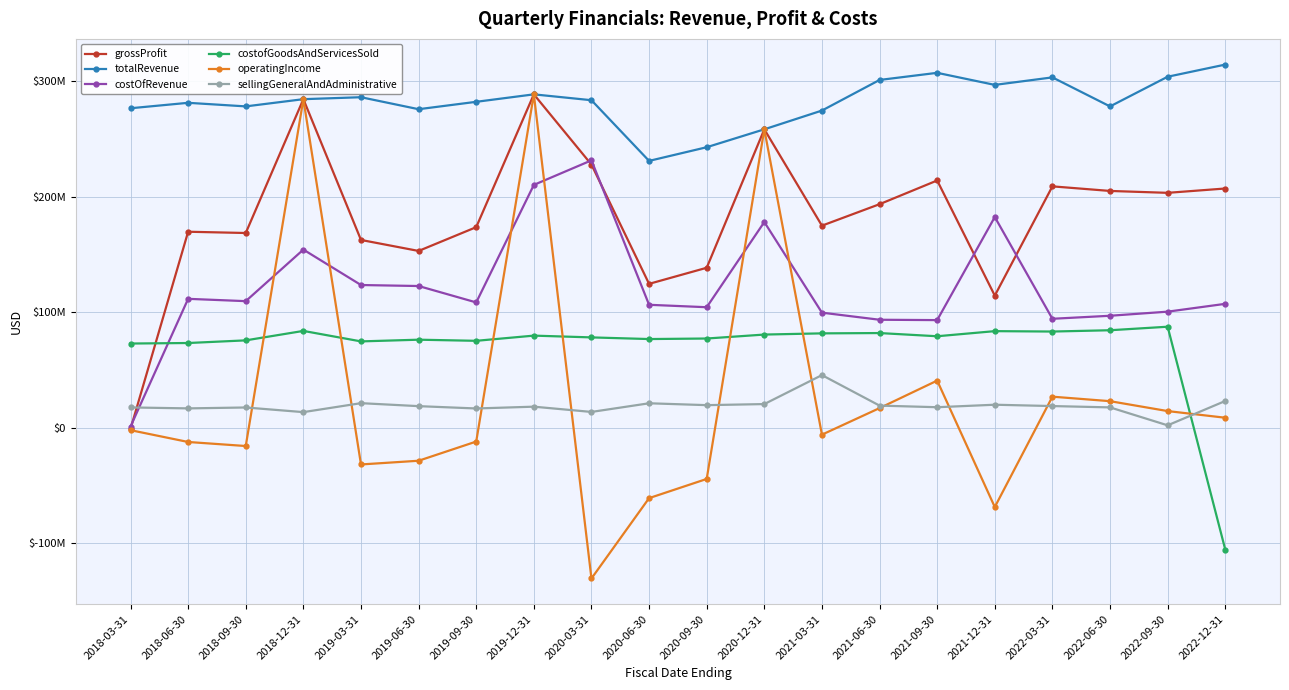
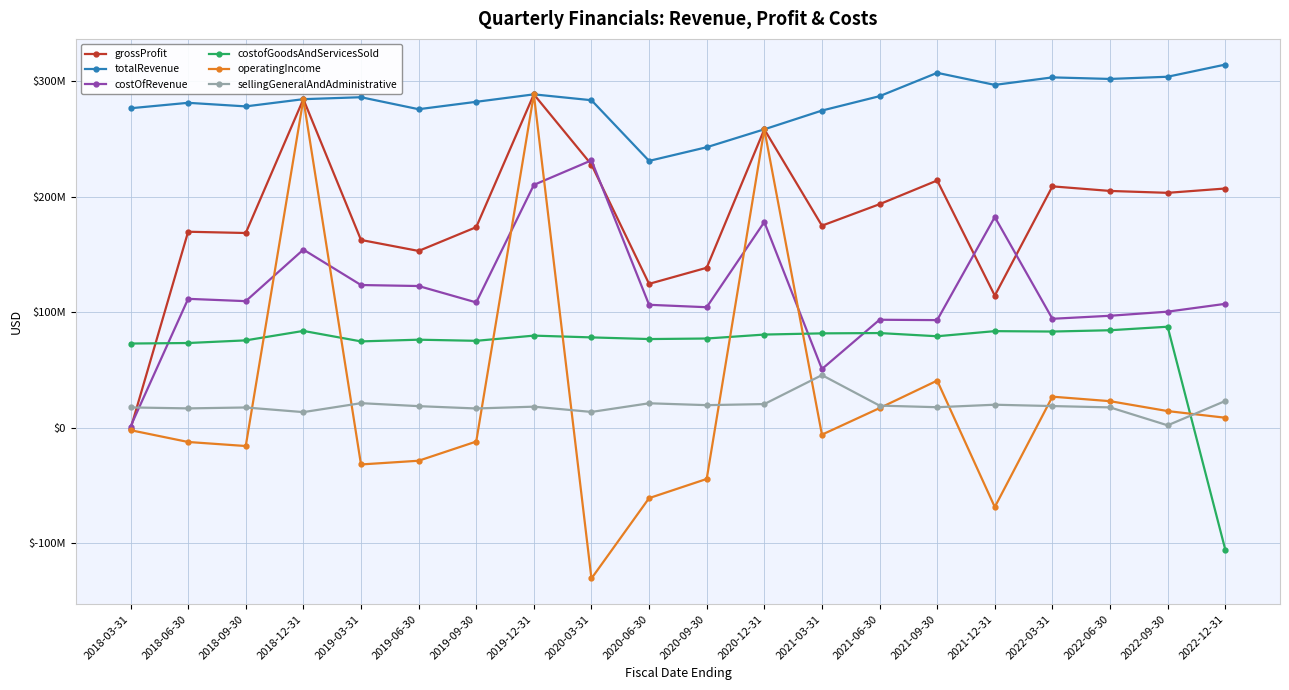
costOfRevenue, 2021-03-31: $100000000 -> $51000000
totalRevenue, 2021-06-30: $301000000 -> $287000000
totalRevenue, 2022-06-30: $278000000 -> $302000000
